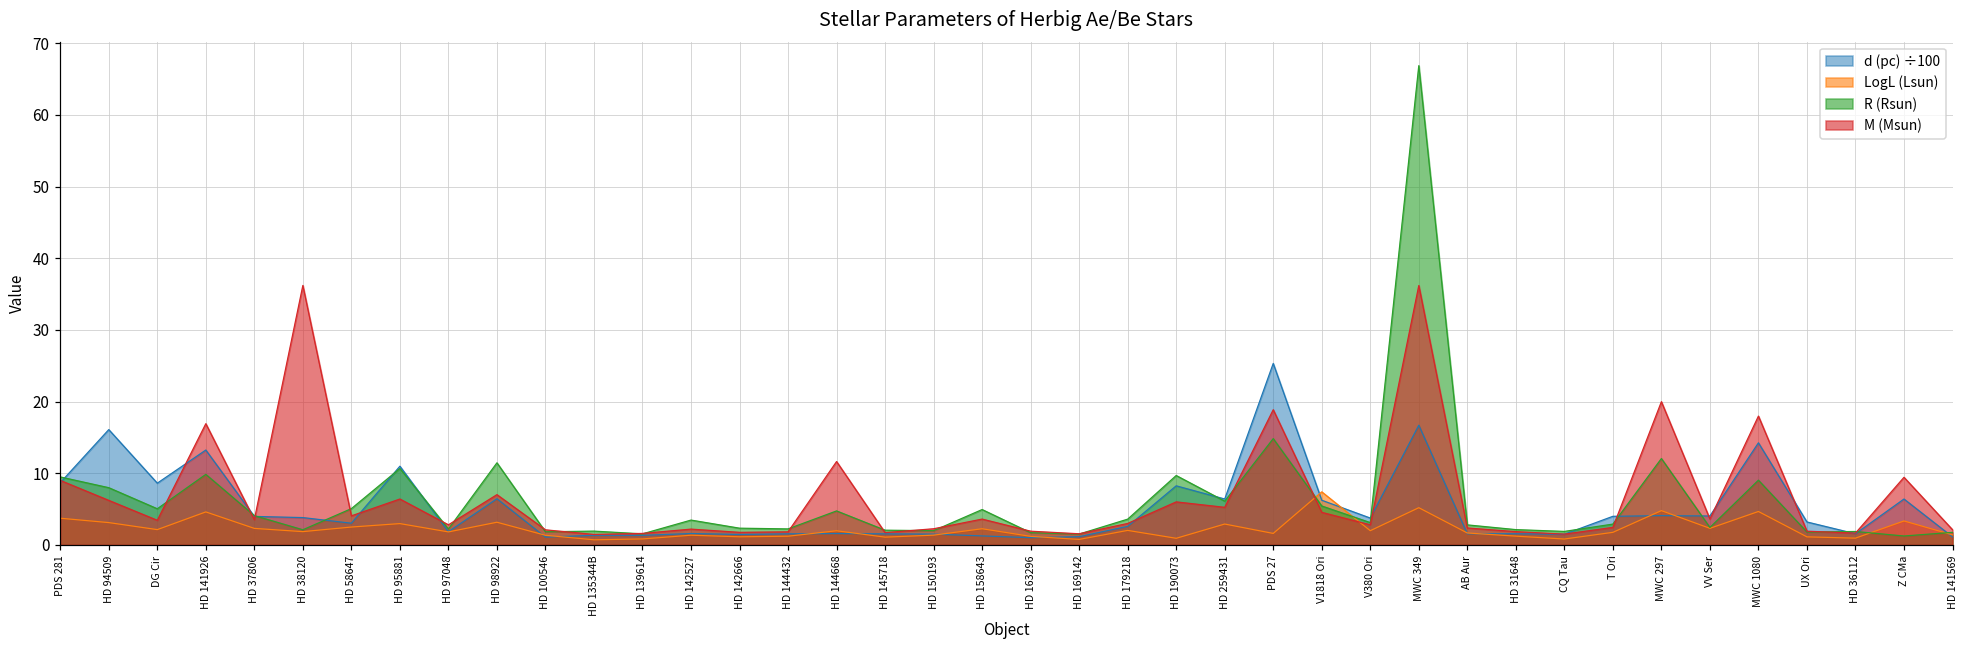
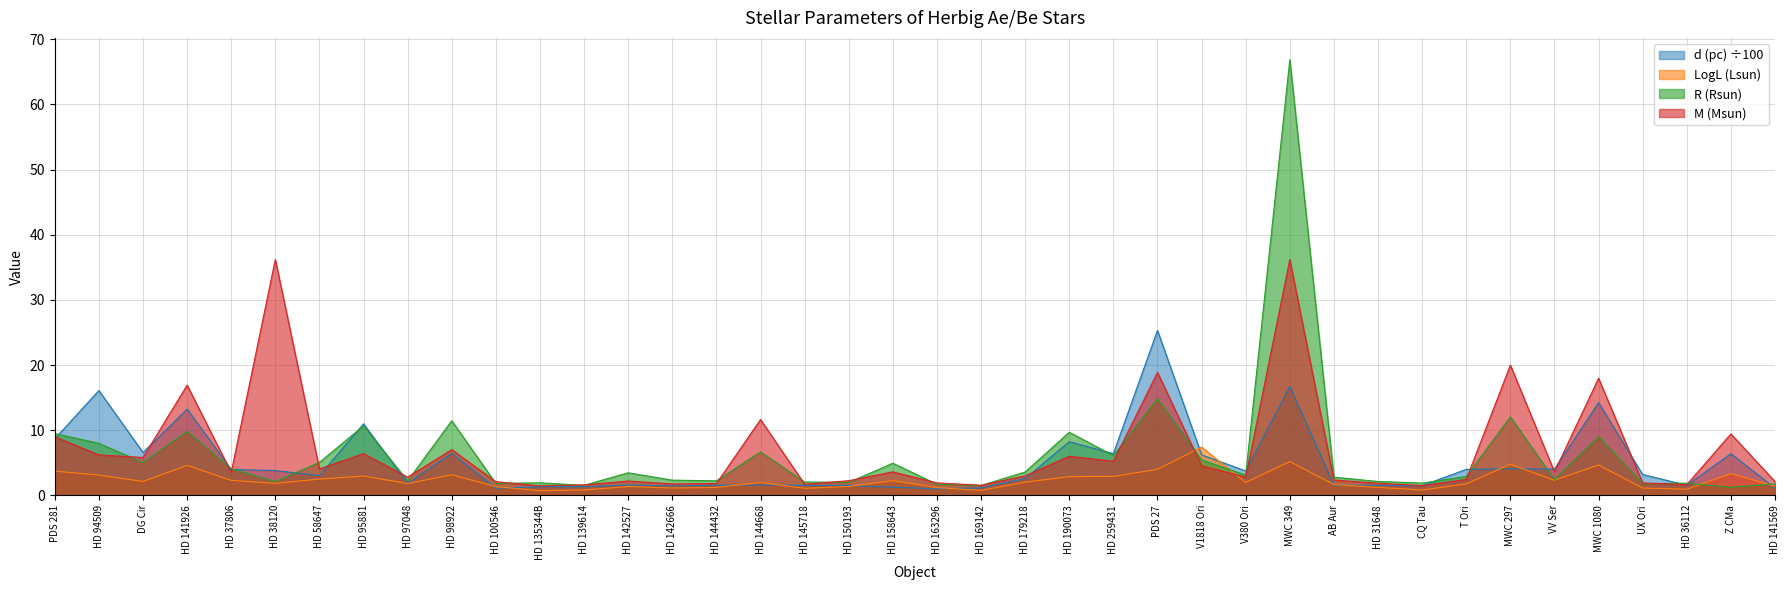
d (pc) ÷100, DG Cir: 9 -> 7
M (Msun), DG Cir: 3 -> 6
R (Rsun), HD 144668: 5 -> 7
LogL (Lsun), HD 190073: 1 -> 3
LogL (Lsun), PDS 27: 2 -> 4
